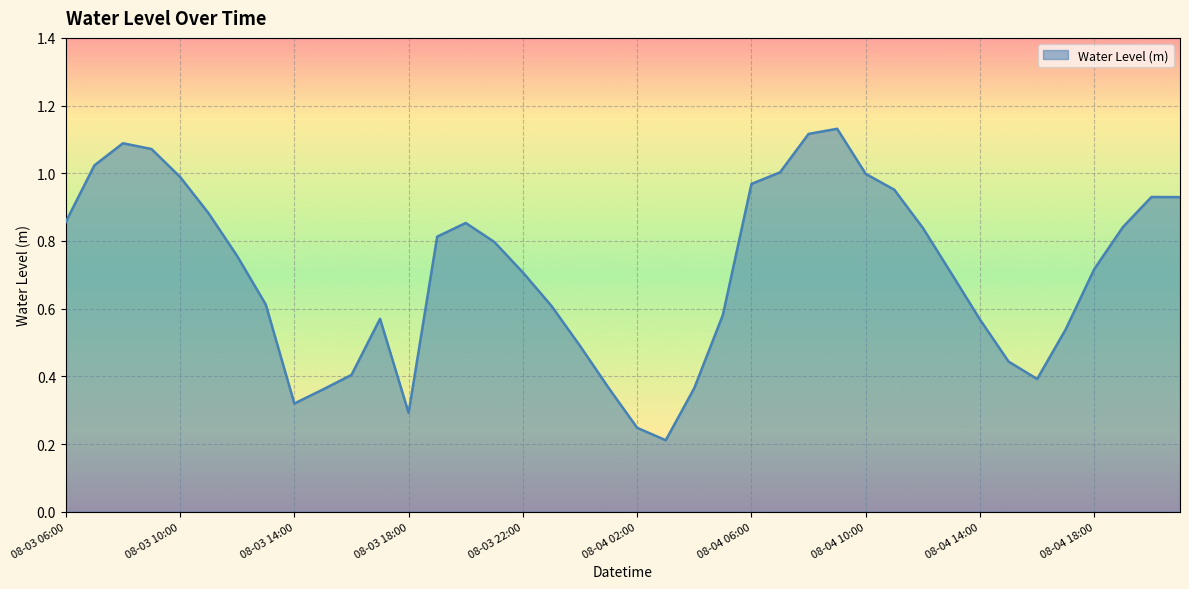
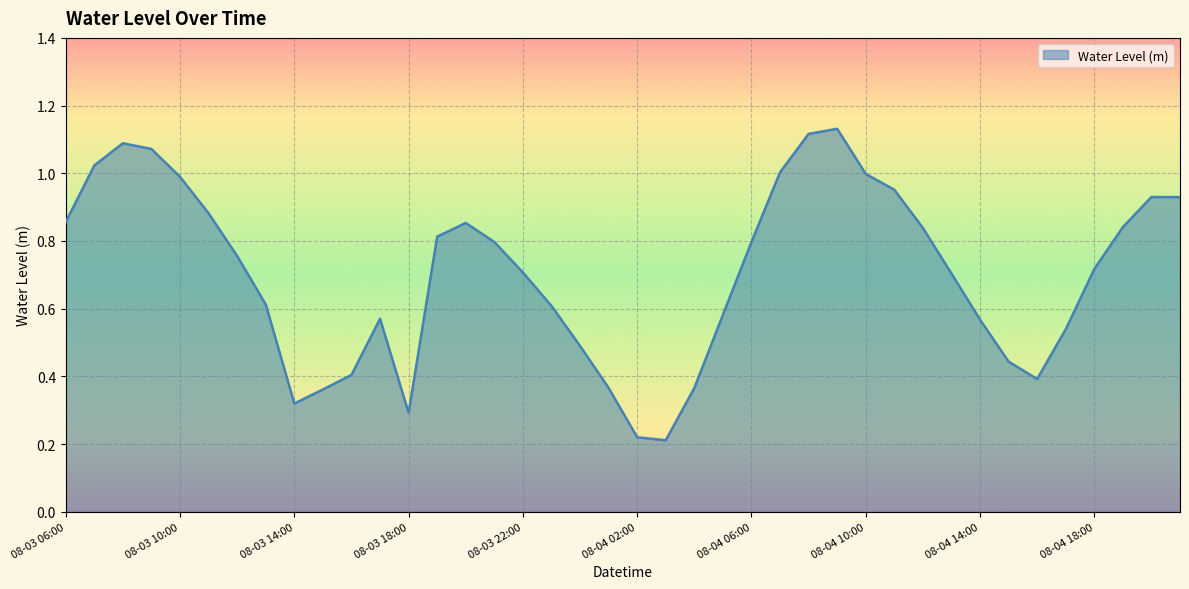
08-04 02:00: 0.25 -> 0.22
08-04 06:00: 0.97 -> 0.80
